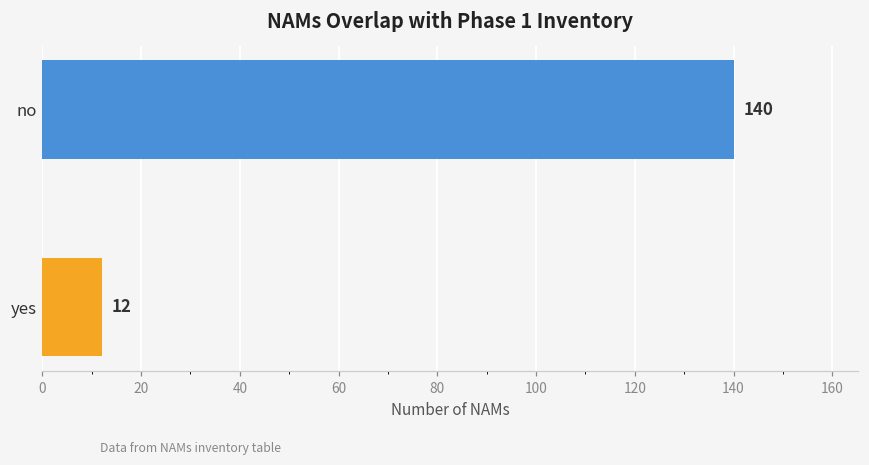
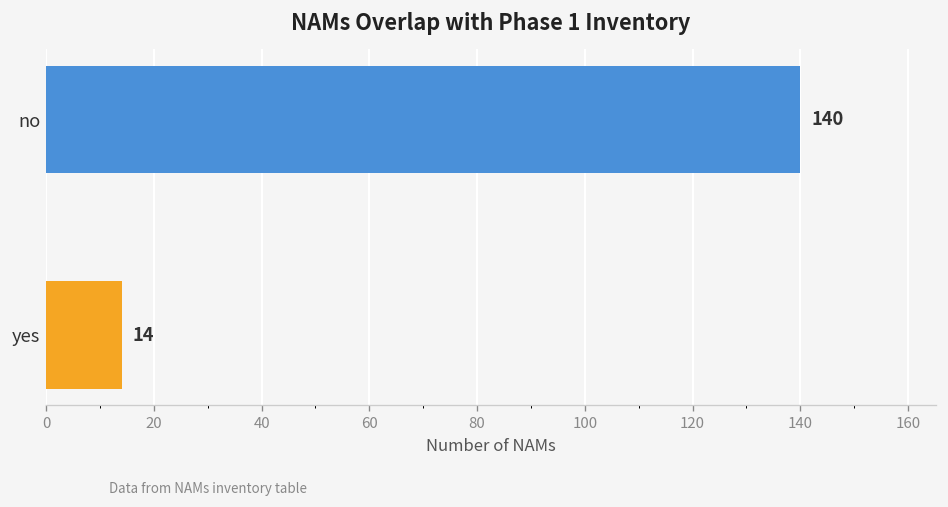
yes: 12 -> 14
